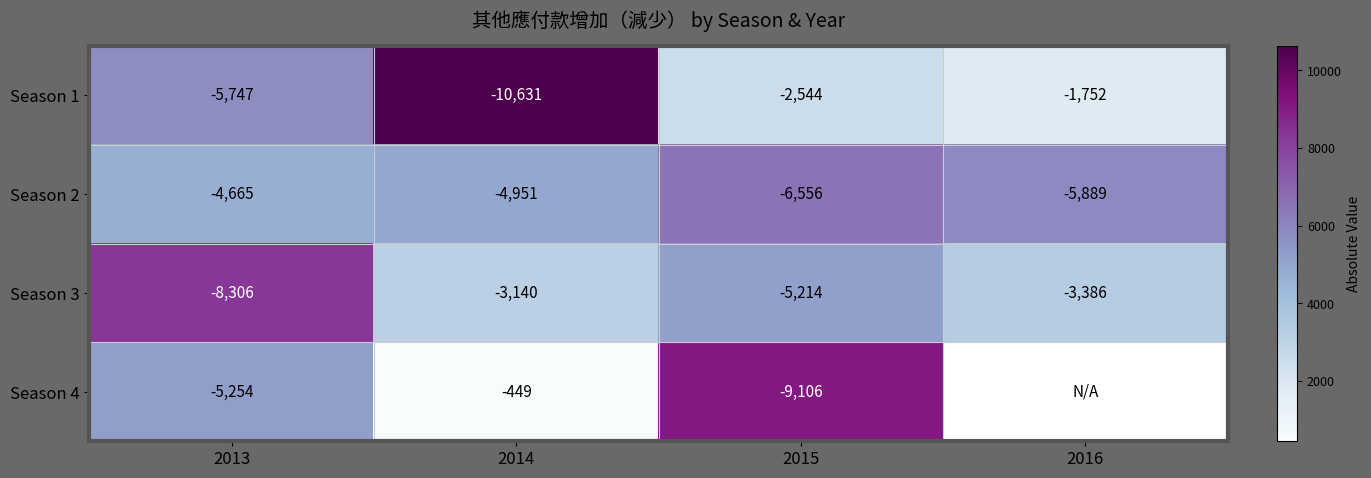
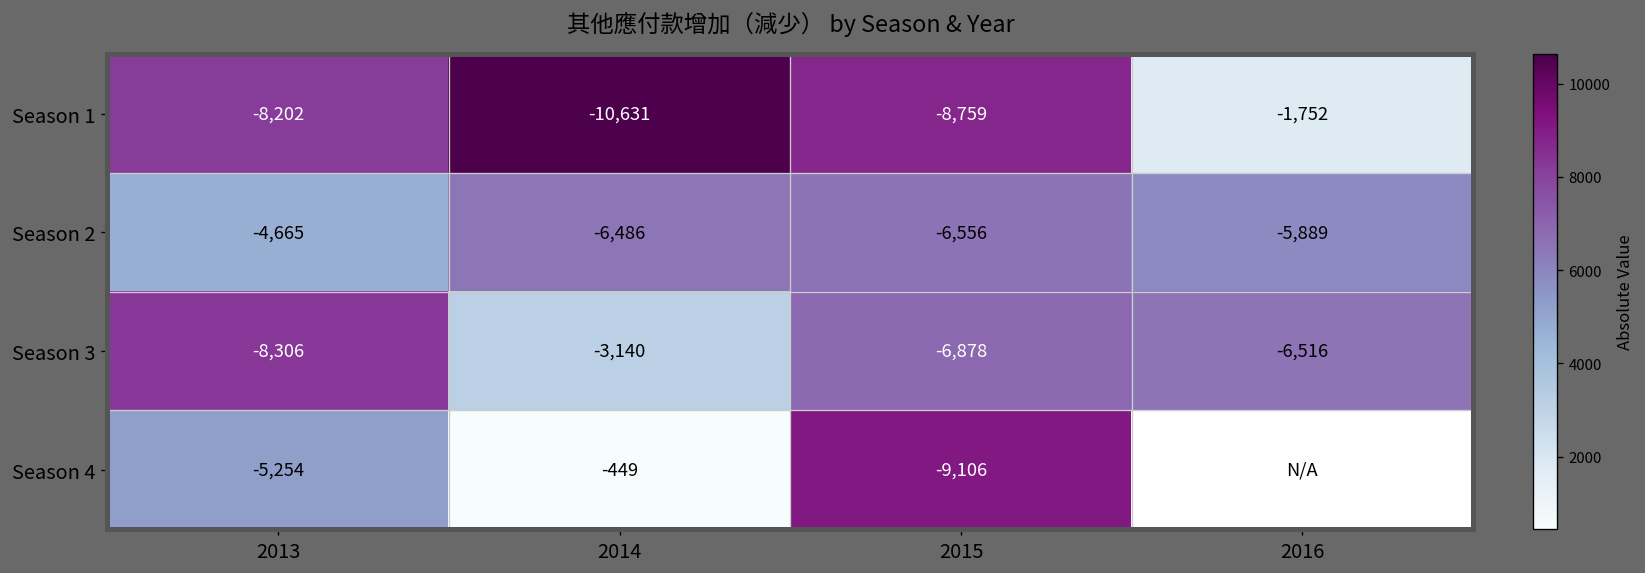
Season 1, 2013: -5,747 -> -8,202
Season 1, 2015: -2,544 -> -8,759
Season 2, 2014: -4,951 -> -6,486
Season 3, 2015: -5,214 -> -6,878
Season 3, 2016: -3,386 -> -6,516
